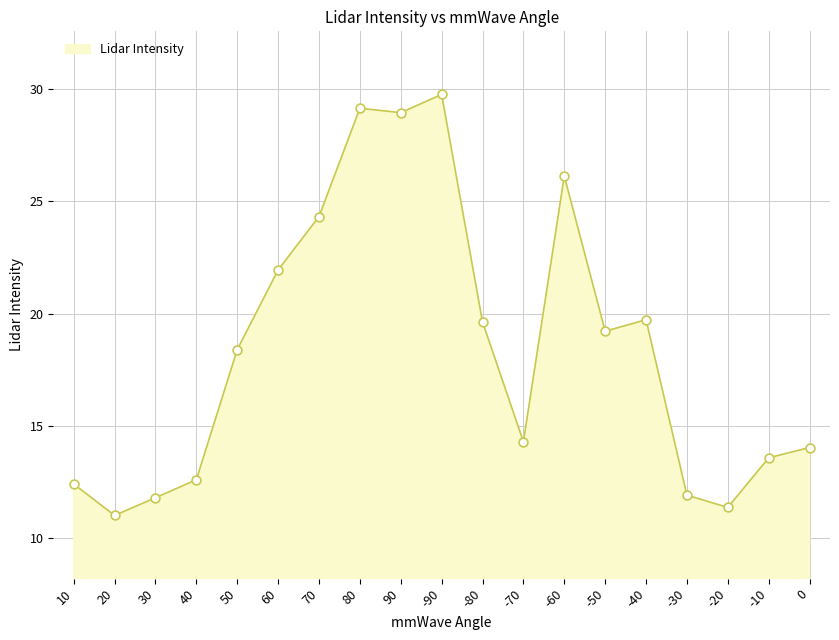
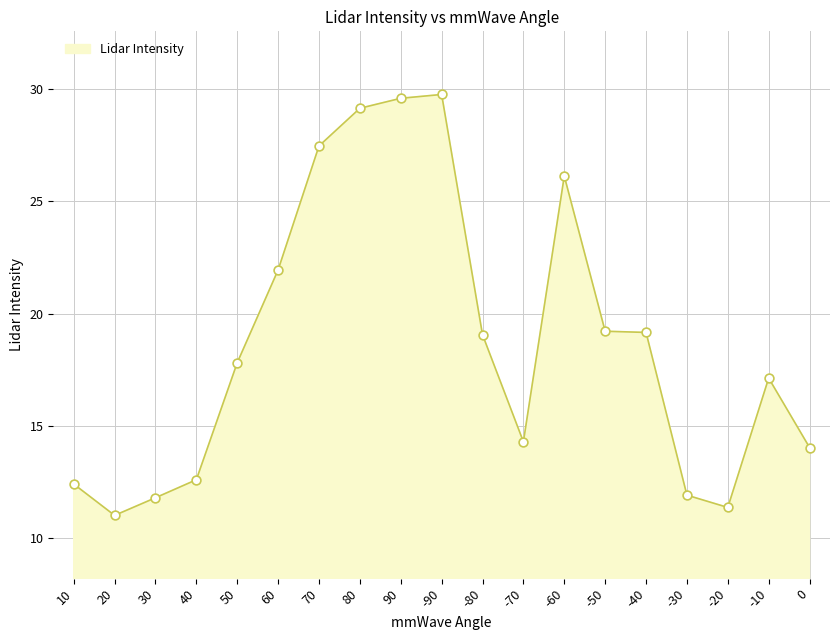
50: 18.4 -> 17.8
70: 24.3 -> 27.5
90: 29.0 -> 29.6
-80: 19.6 -> 19.1
-40: 19.7 -> 19.2
-10: 13.6 -> 17.1
